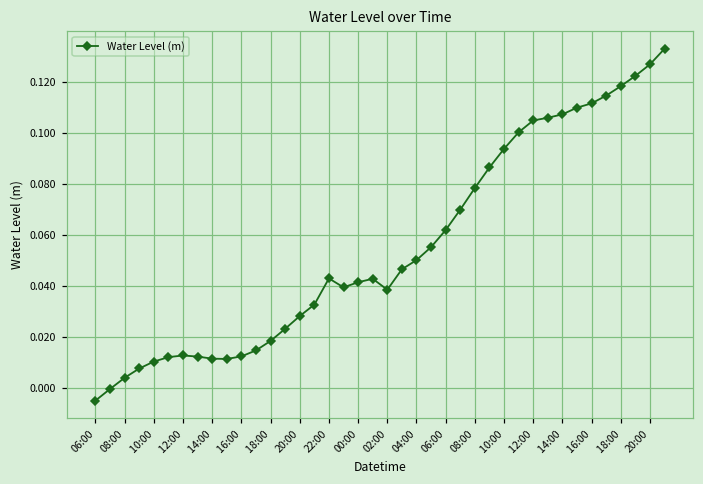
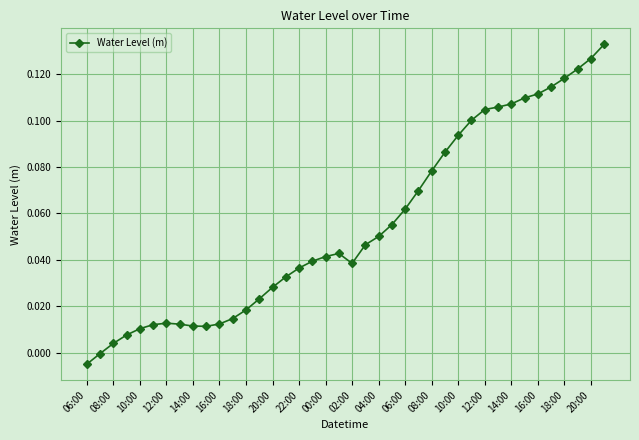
22:00: 0.043 -> 0.036
